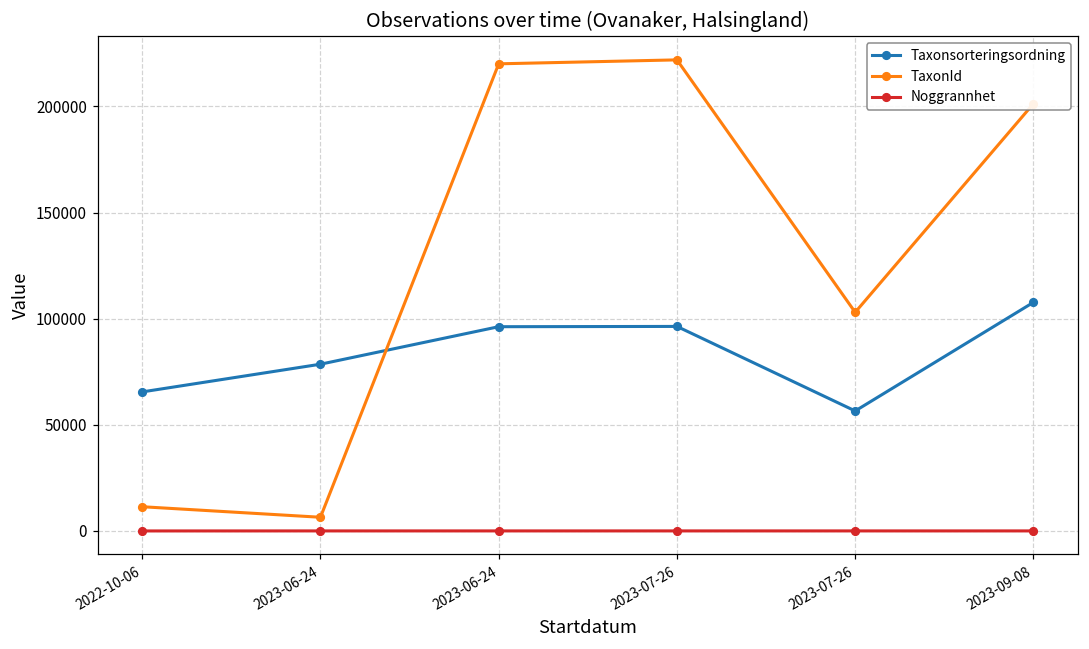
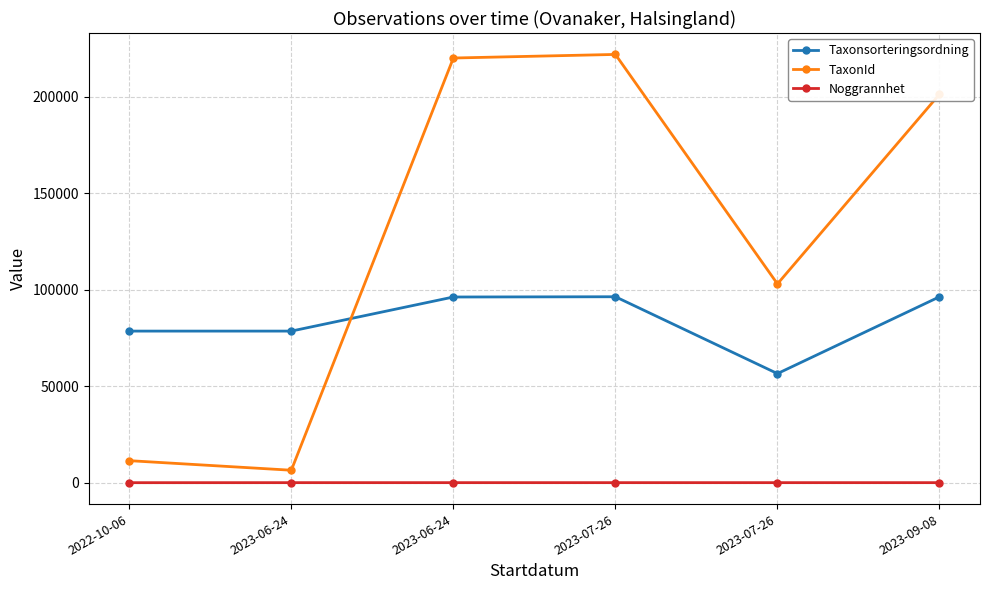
Taxonsorteringsordning, 2022-10-06: 66000 -> 79000
Taxonsorteringsordning, 2023-09-08: 108000 -> 96000
